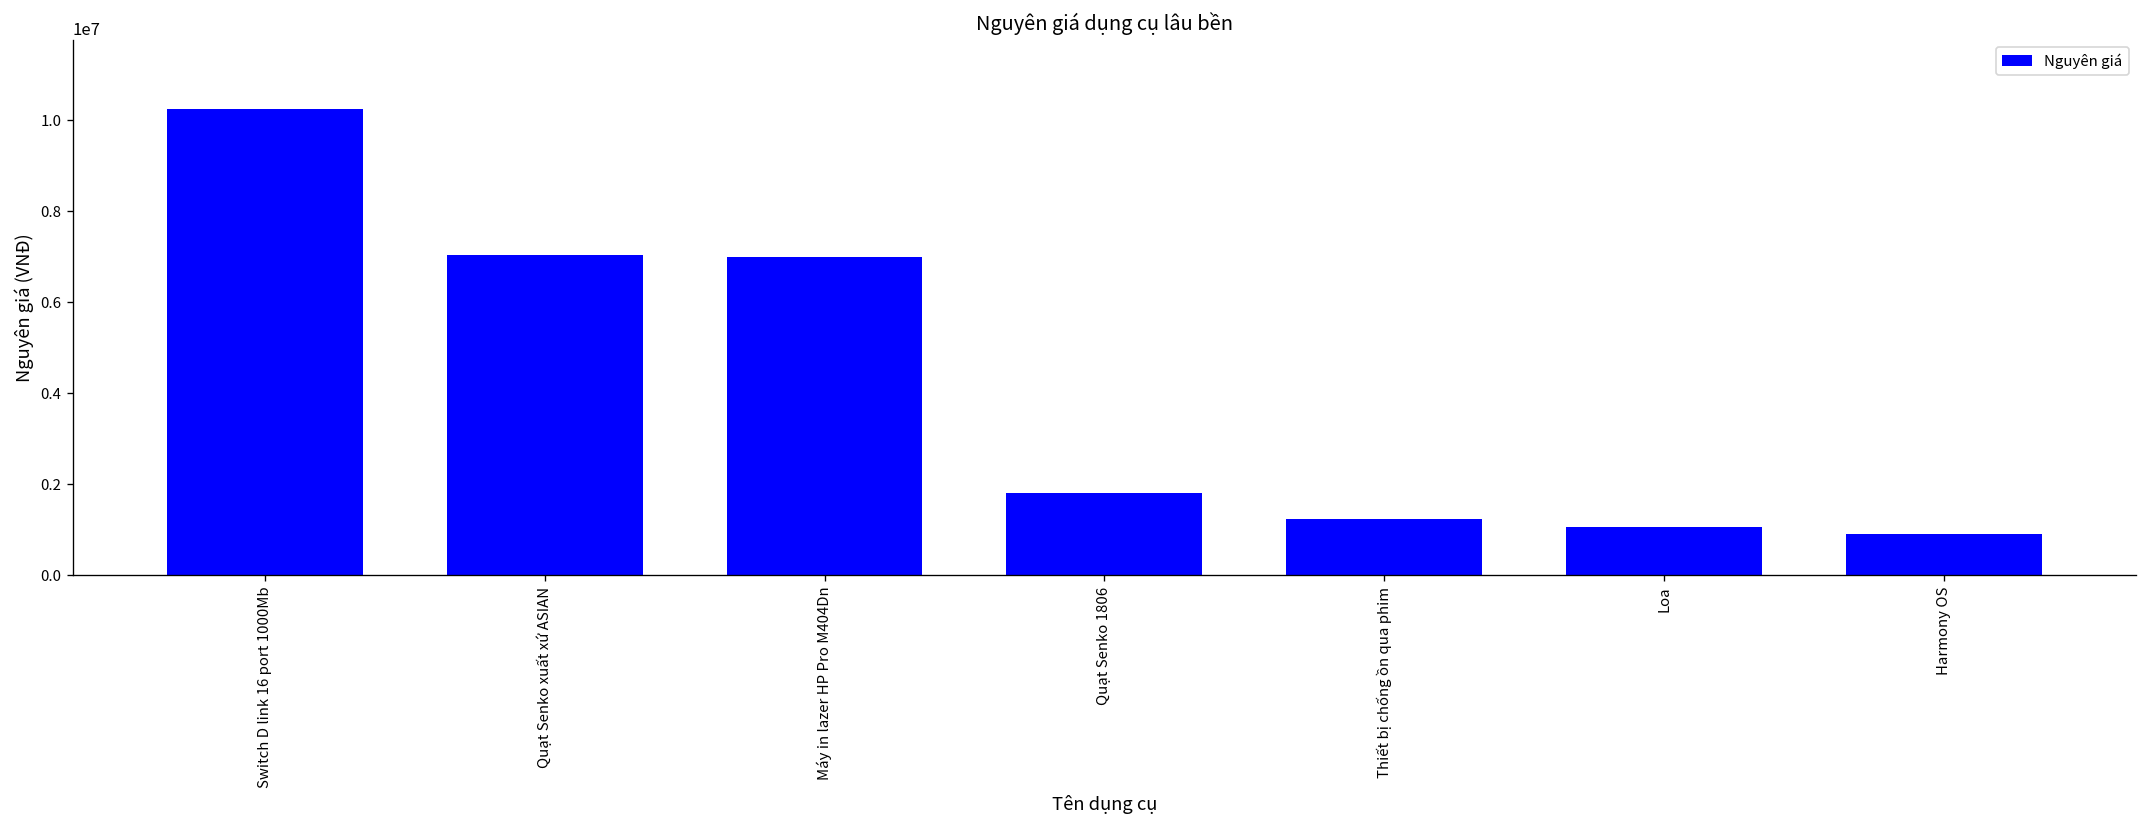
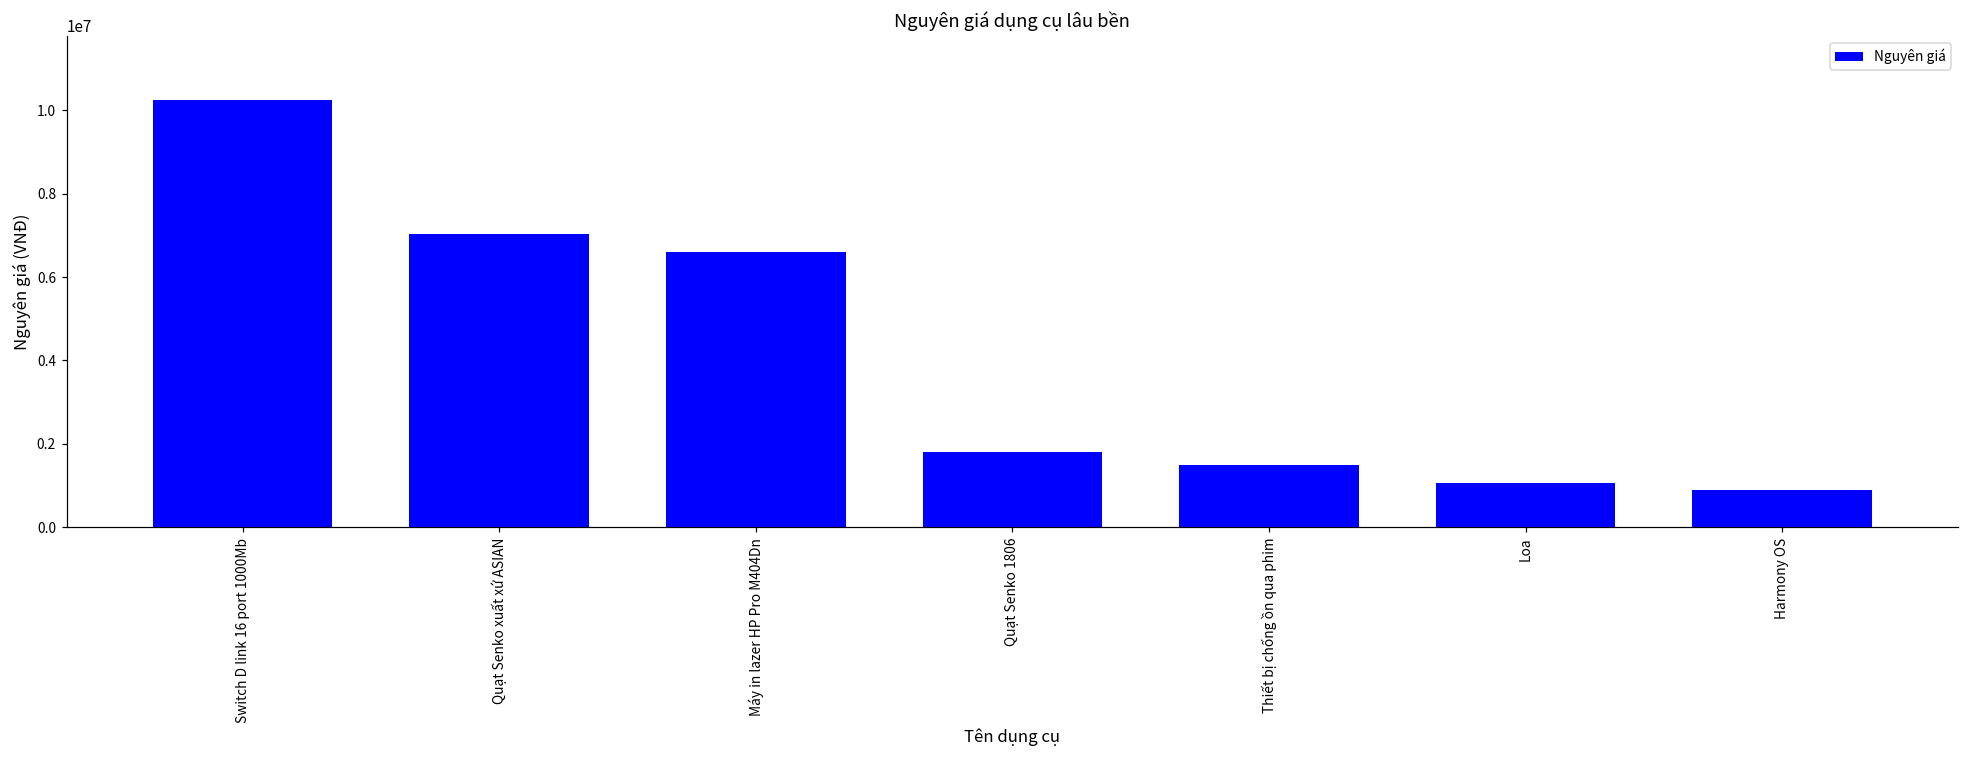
Máy in lazer HP Pro M404Dn: 7000000 -> 6600000
Thiết bị chống ồn qua phim: 1200000 -> 1500000
